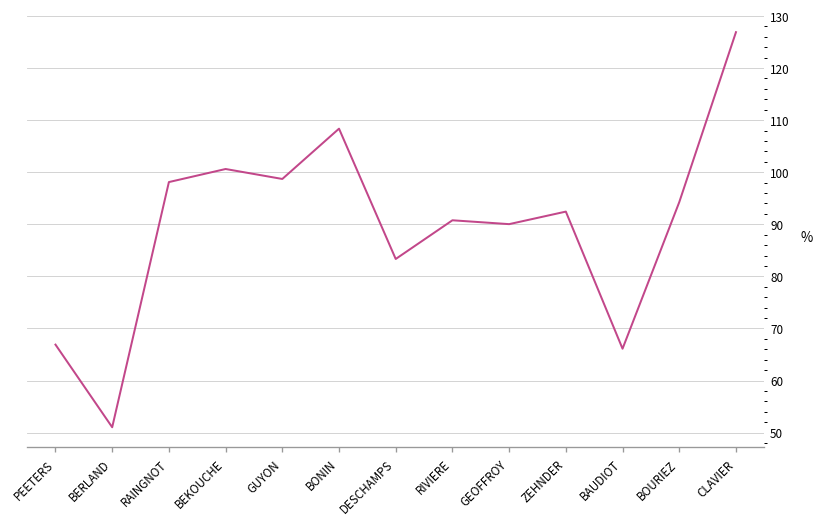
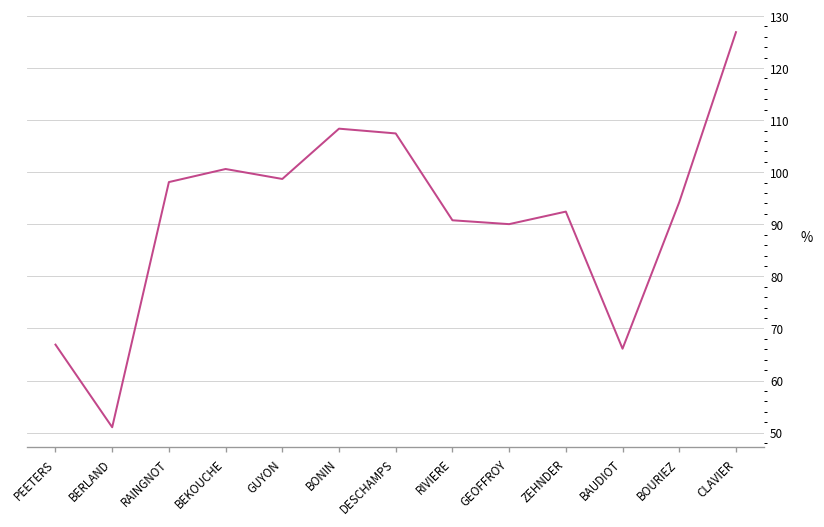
DESCHAMPS: 83 -> 107
